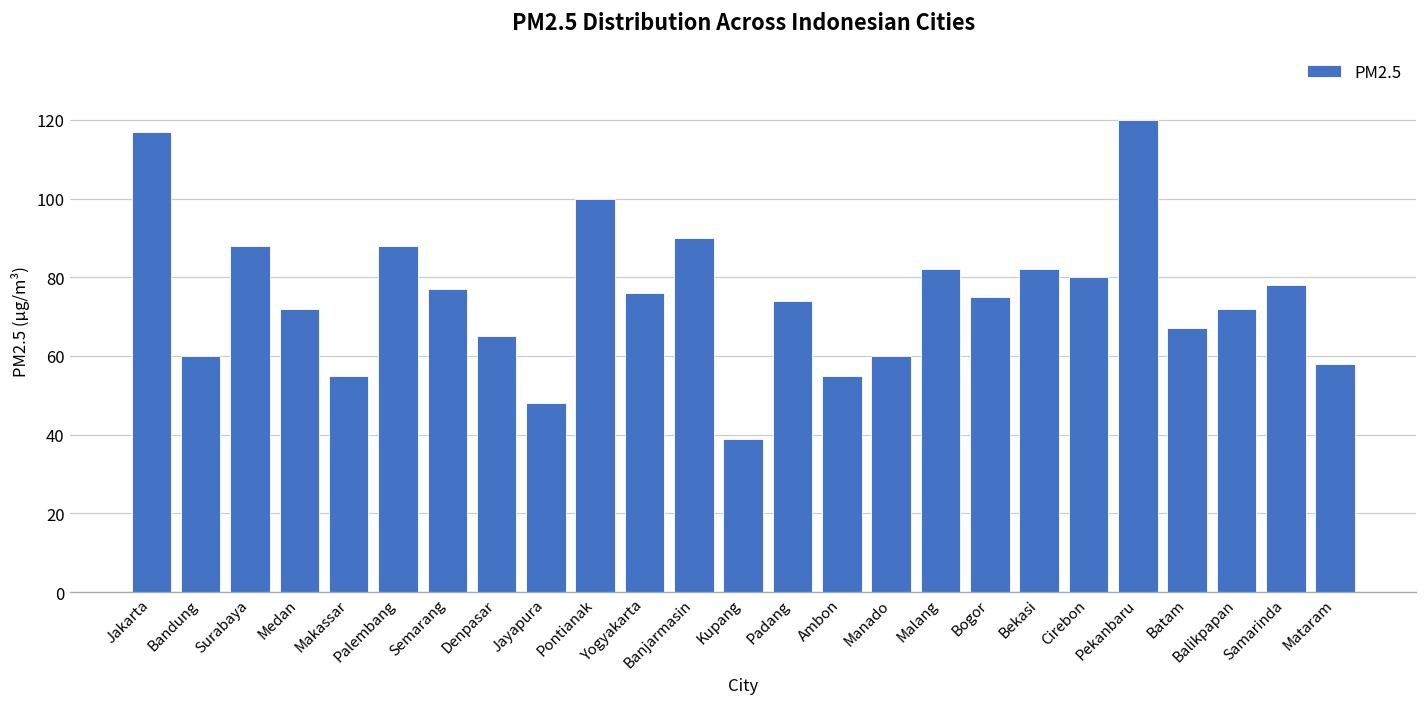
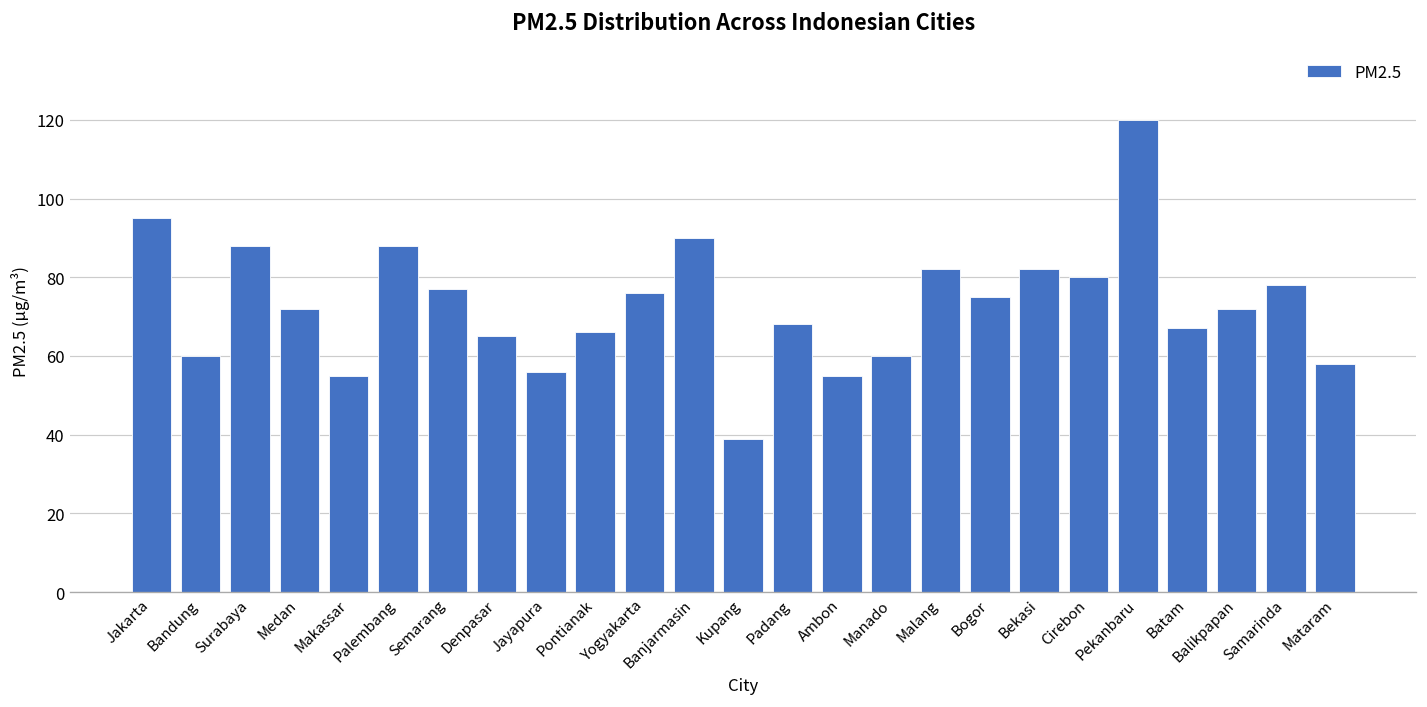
Jakarta: 117 -> 95
Jayapura: 48 -> 56
Pontianak: 100 -> 66
Padang: 74 -> 68
